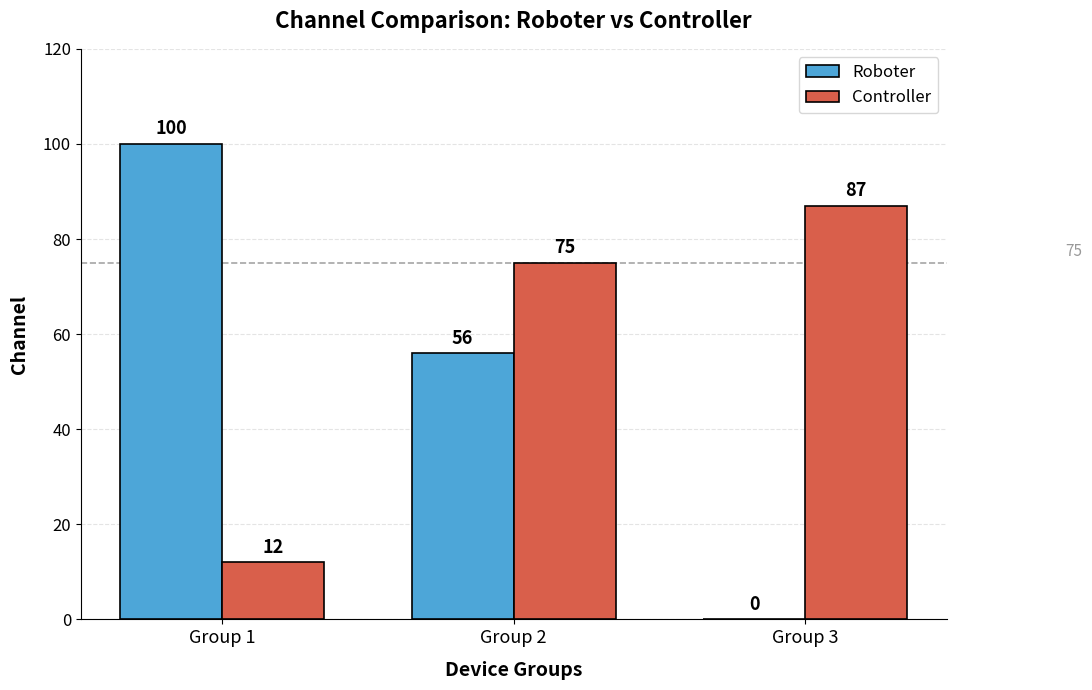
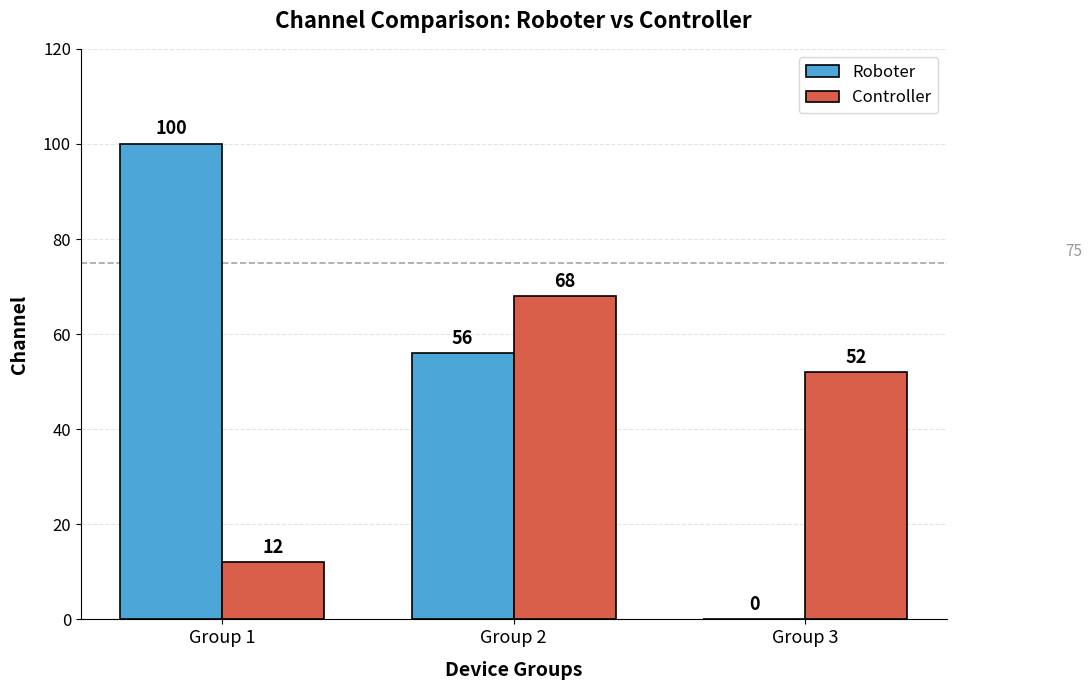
Controller, Group 2: 75 -> 68
Controller, Group 3: 87 -> 52
